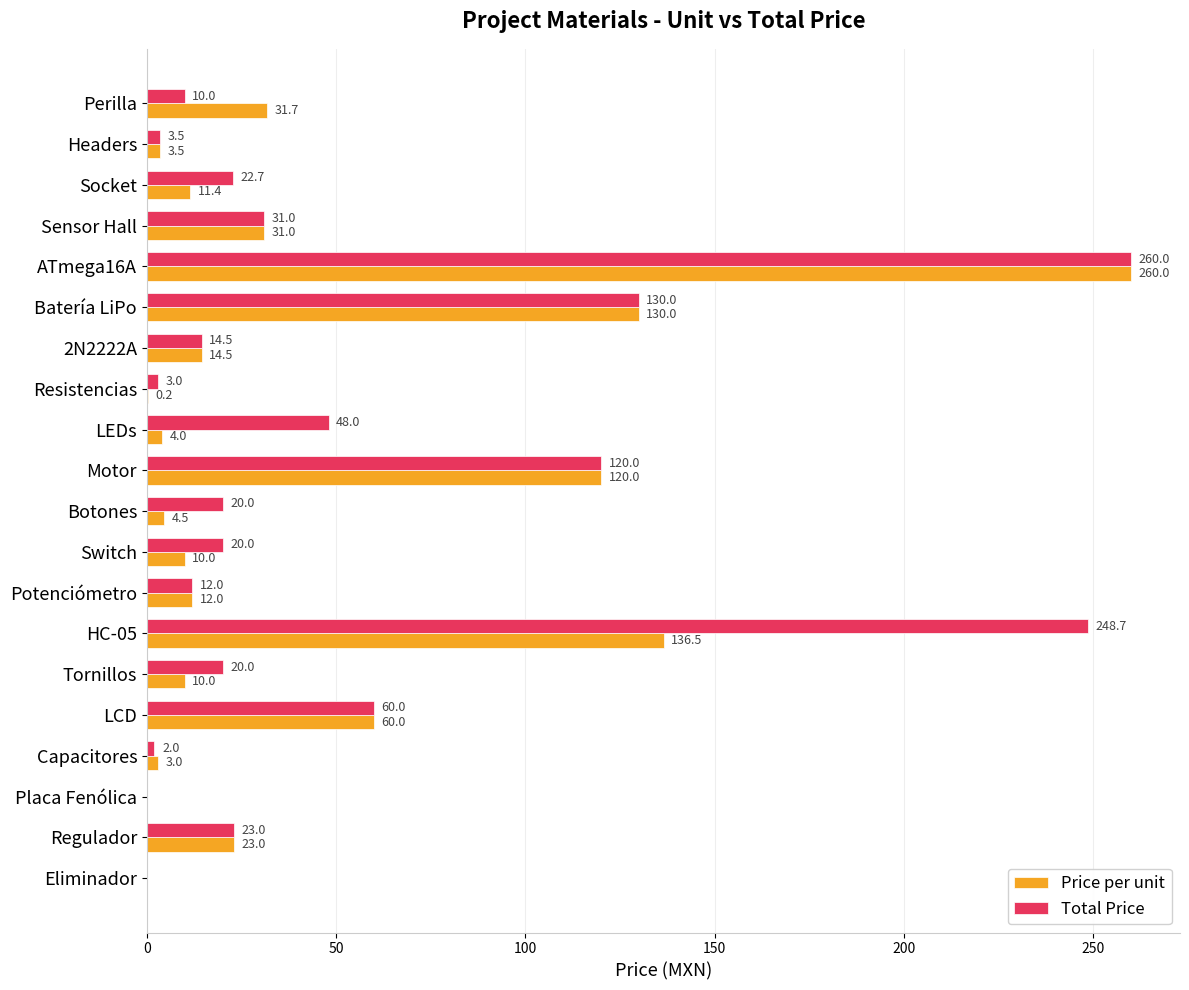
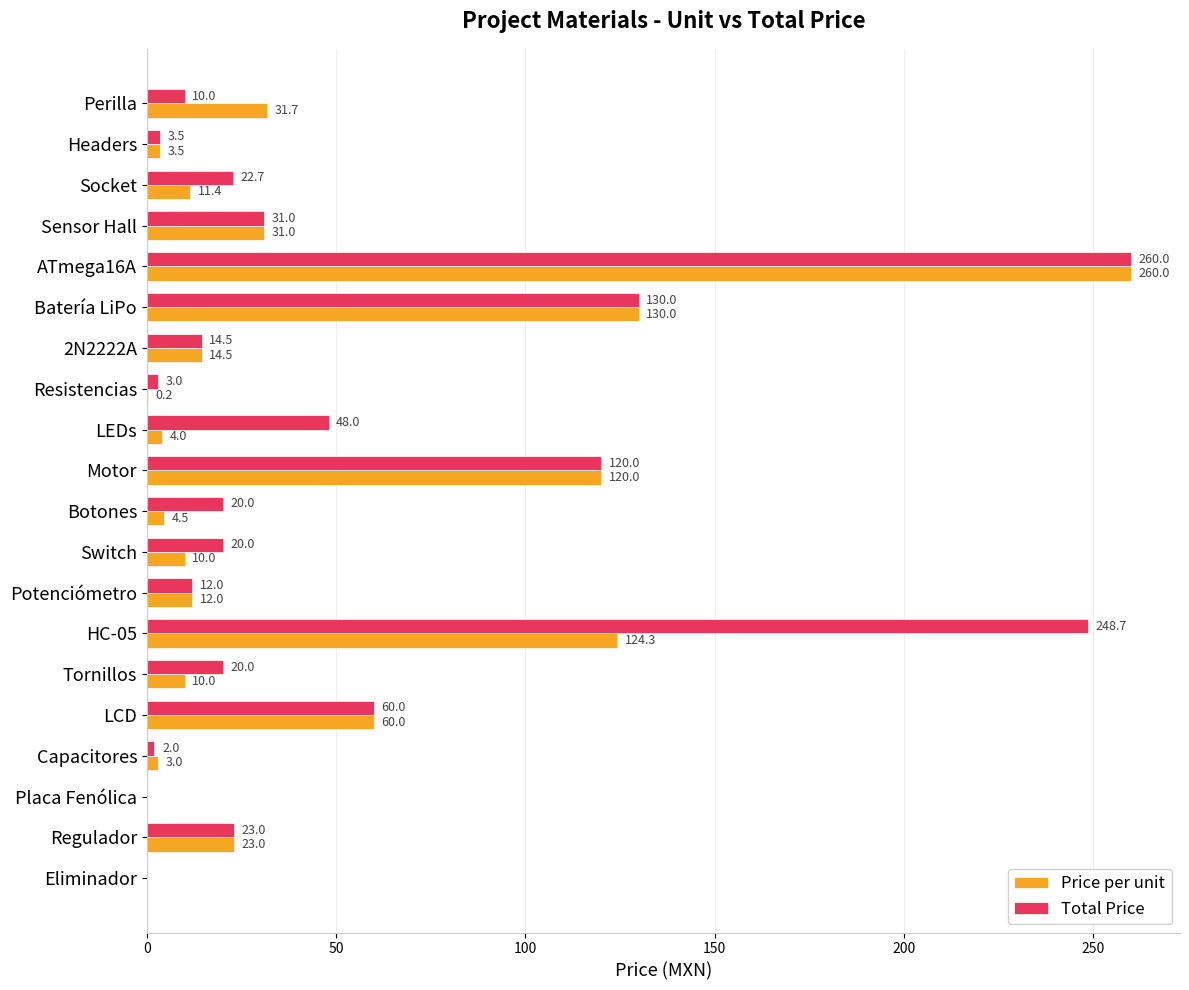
Price per unit, HC-05: 136.5 -> 124.3
